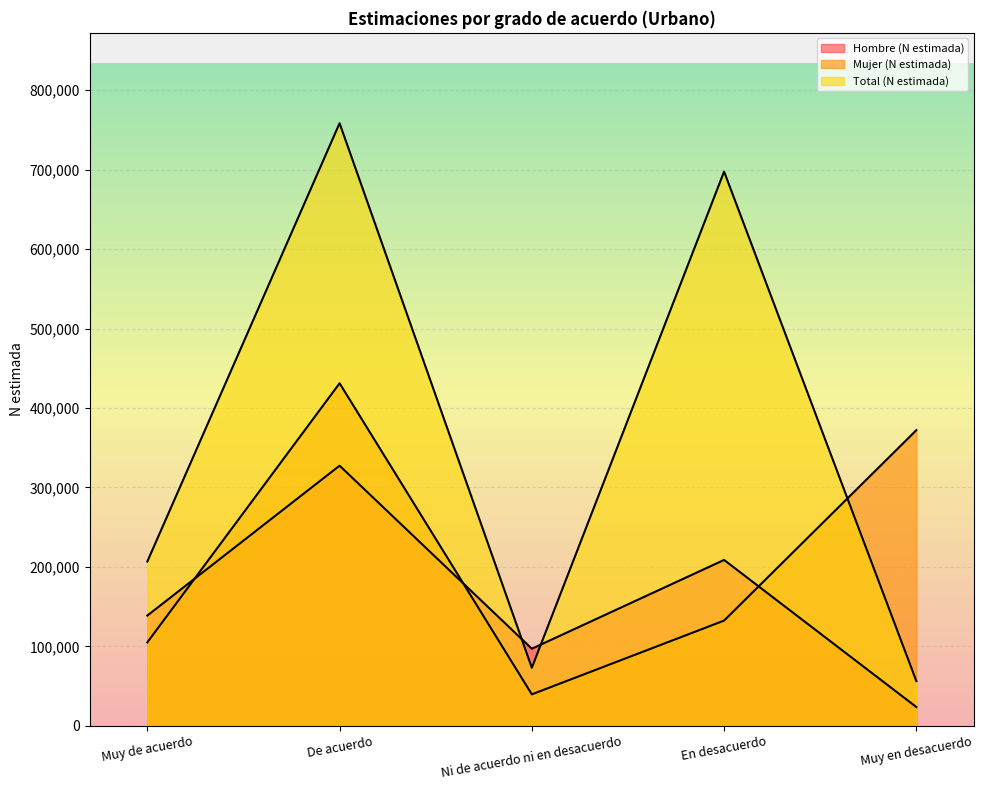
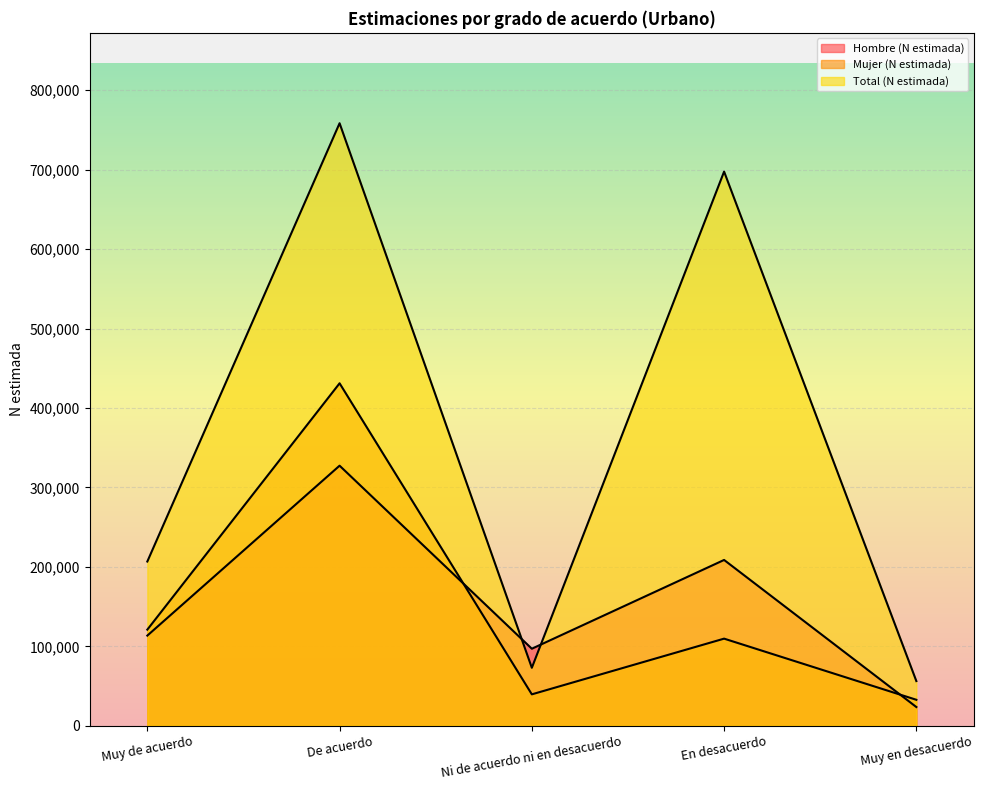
Hombre (N estimada), Muy de acuerdo: 140,000 -> 110,000
Mujer (N estimada), Muy de acuerdo: 100,000 -> 120,000
Mujer (N estimada), En desacuerdo: 130,000 -> 110,000
Mujer (N estimada), Muy en desacuerdo: 370,000 -> 30,000
